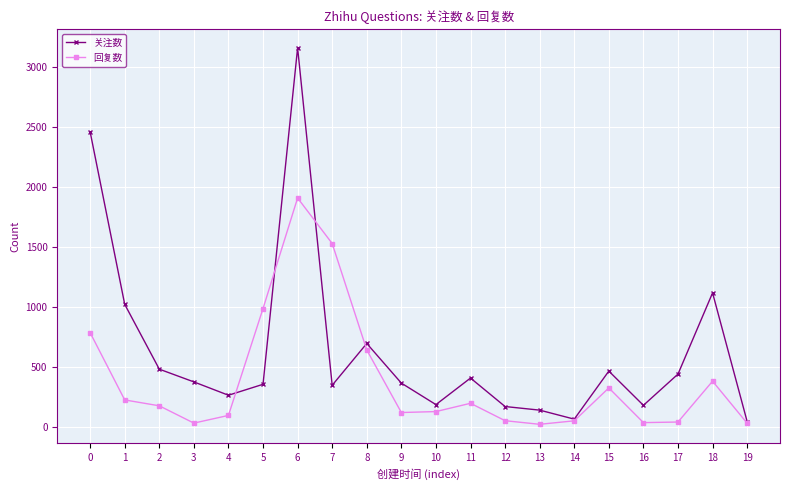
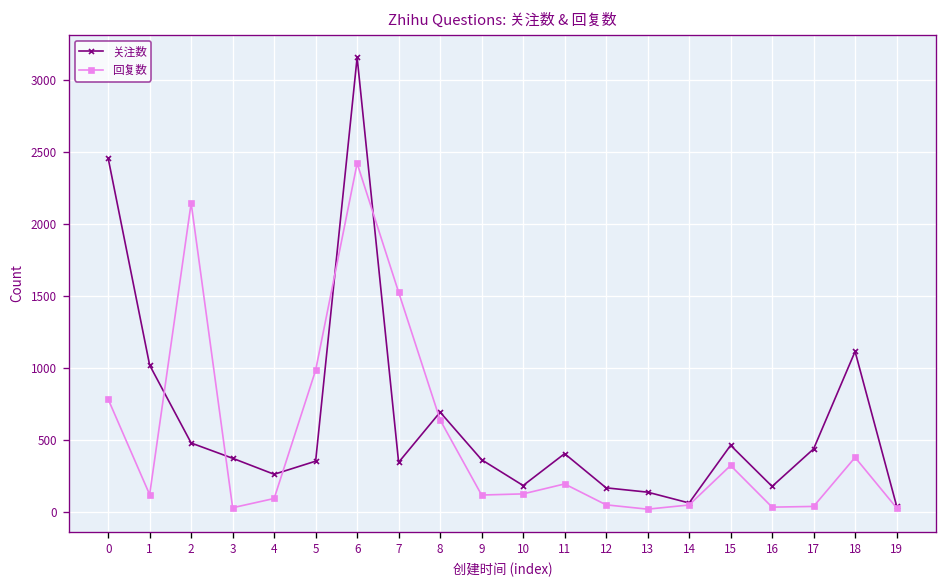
回复数, 1: 230 -> 120
回复数, 2: 180 -> 2150
回复数, 6: 1910 -> 2420
